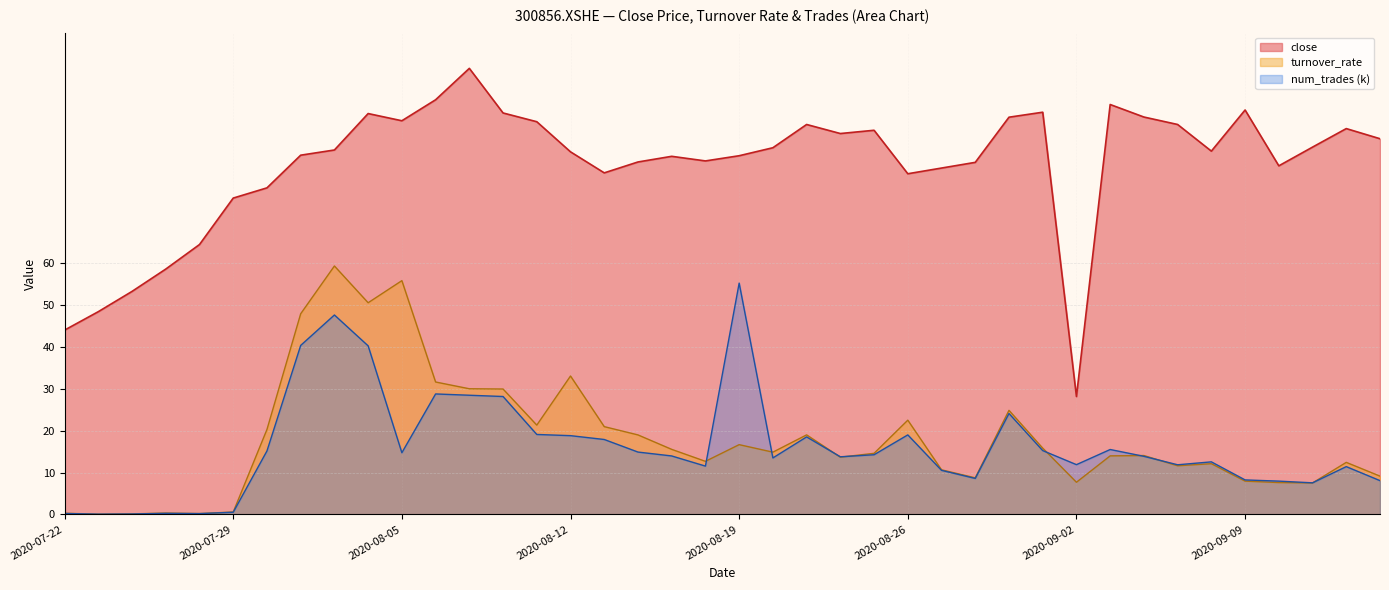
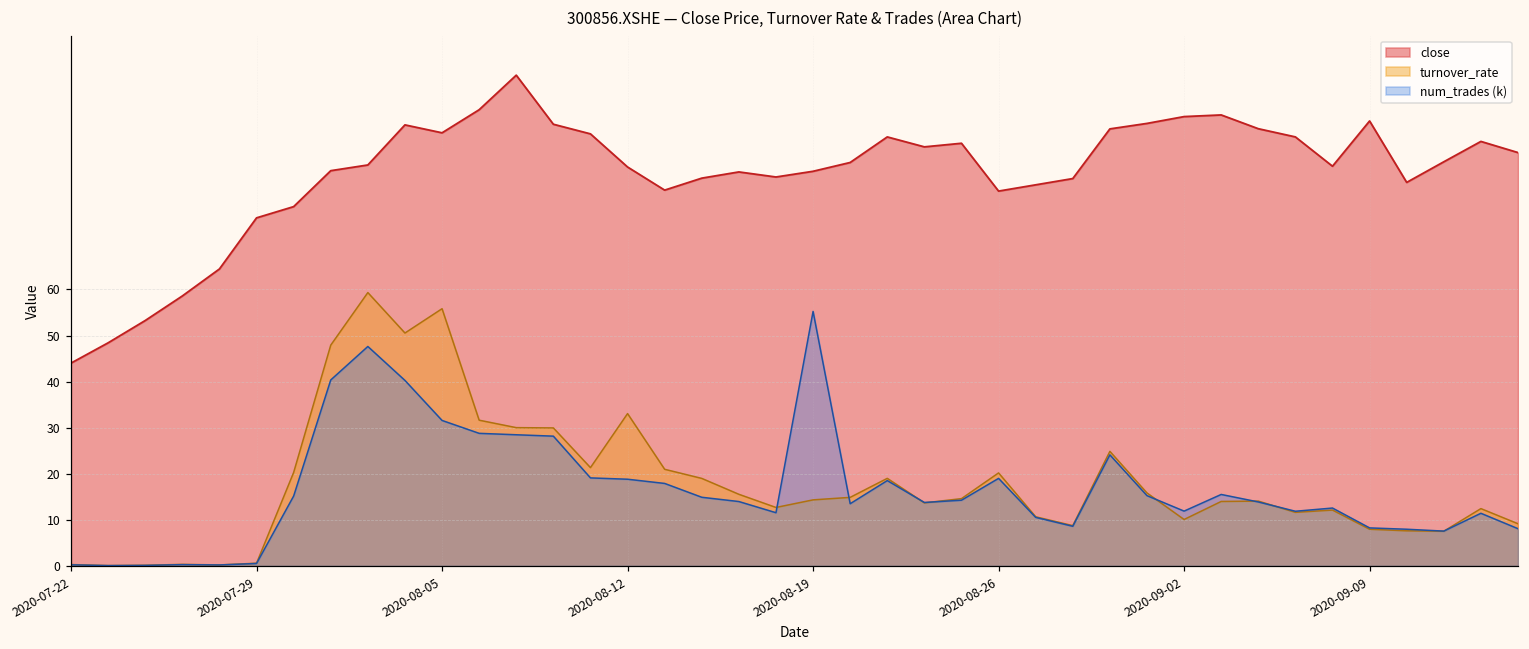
num_trades (k), 2020-08-05: 15 -> 32
turnover_rate, 2020-08-19: 17 -> 14
turnover_rate, 2020-08-26: 23 -> 20
close, 2020-09-02: 28 -> 98
turnover_rate, 2020-09-02: 8 -> 10
